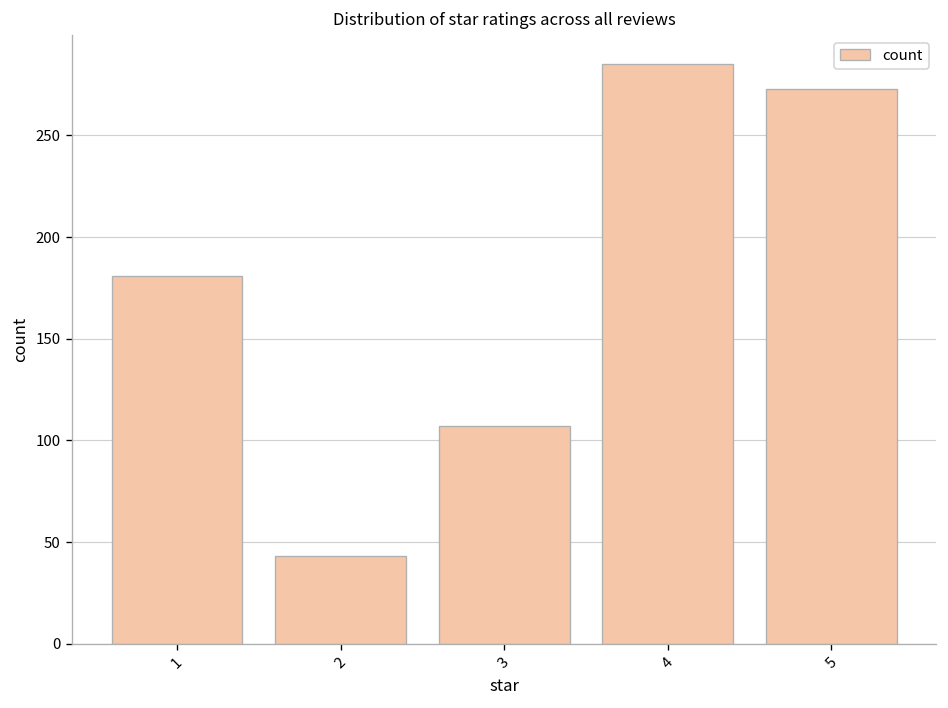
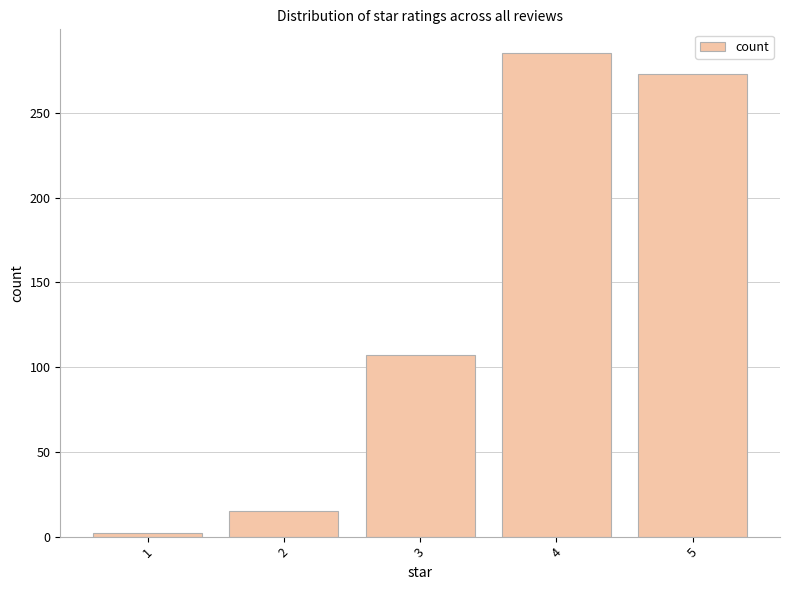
1: 181 -> 2
2: 43 -> 15
